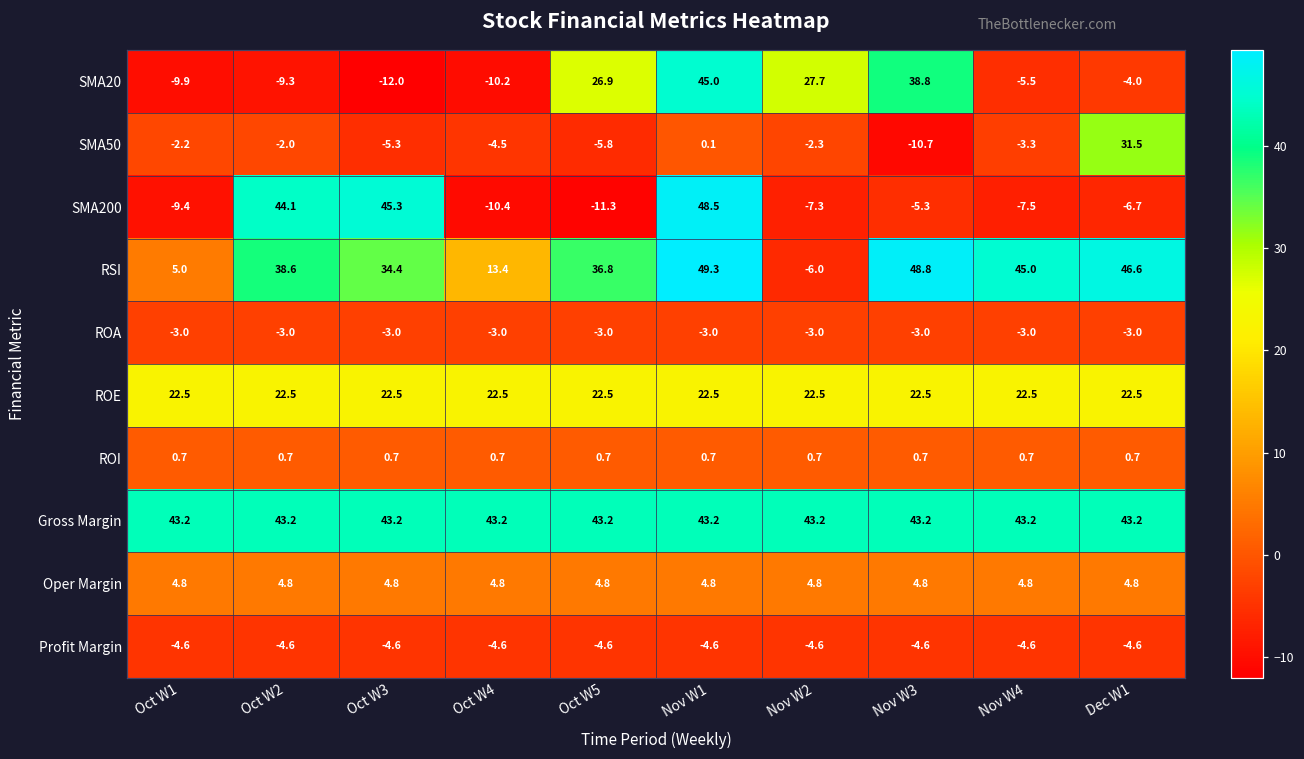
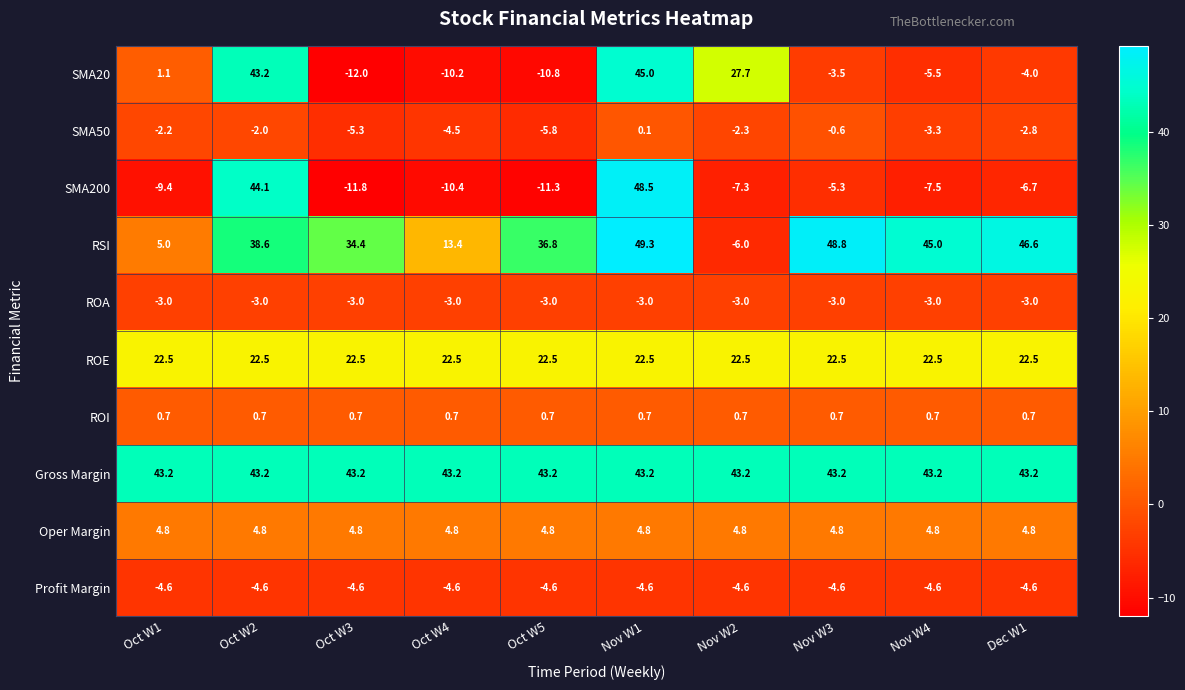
SMA20, Oct W1: -9.9 -> 1.1
SMA20, Oct W2: -9.3 -> 43.2
SMA20, Oct W5: 26.9 -> -10.8
SMA20, Nov W3: 38.8 -> -3.5
SMA50, Nov W3: -10.7 -> -0.6
SMA50, Dec W1: 31.5 -> -2.8
SMA200, Oct W3: 45.3 -> -11.8
